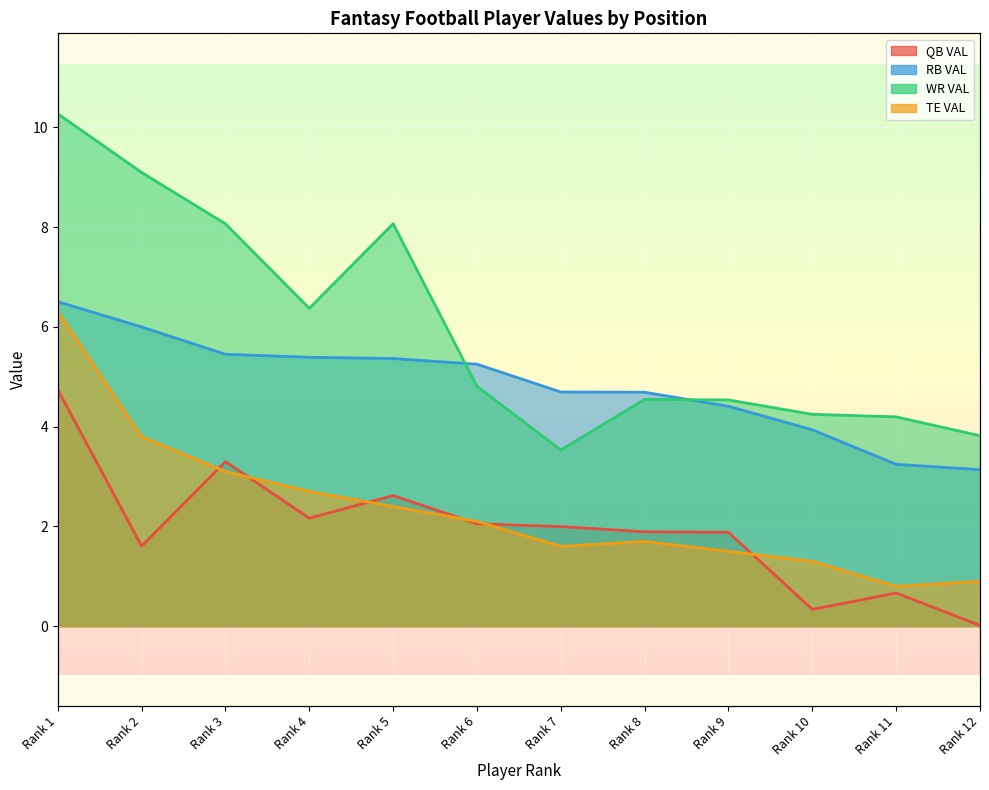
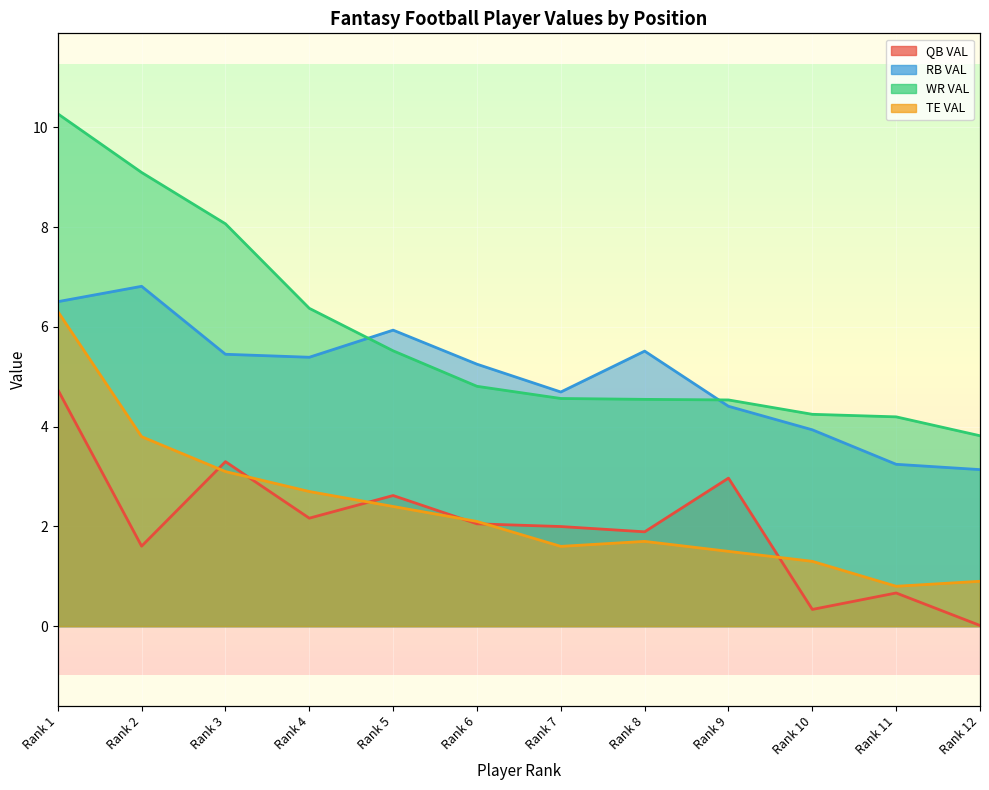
RB VAL, Rank 2: 6.0 -> 6.8
RB VAL, Rank 5: 5.4 -> 5.9
WR VAL, Rank 5: 8.1 -> 5.5
WR VAL, Rank 7: 3.5 -> 4.6
RB VAL, Rank 8: 4.7 -> 5.5
QB VAL, Rank 9: 1.9 -> 3.0
